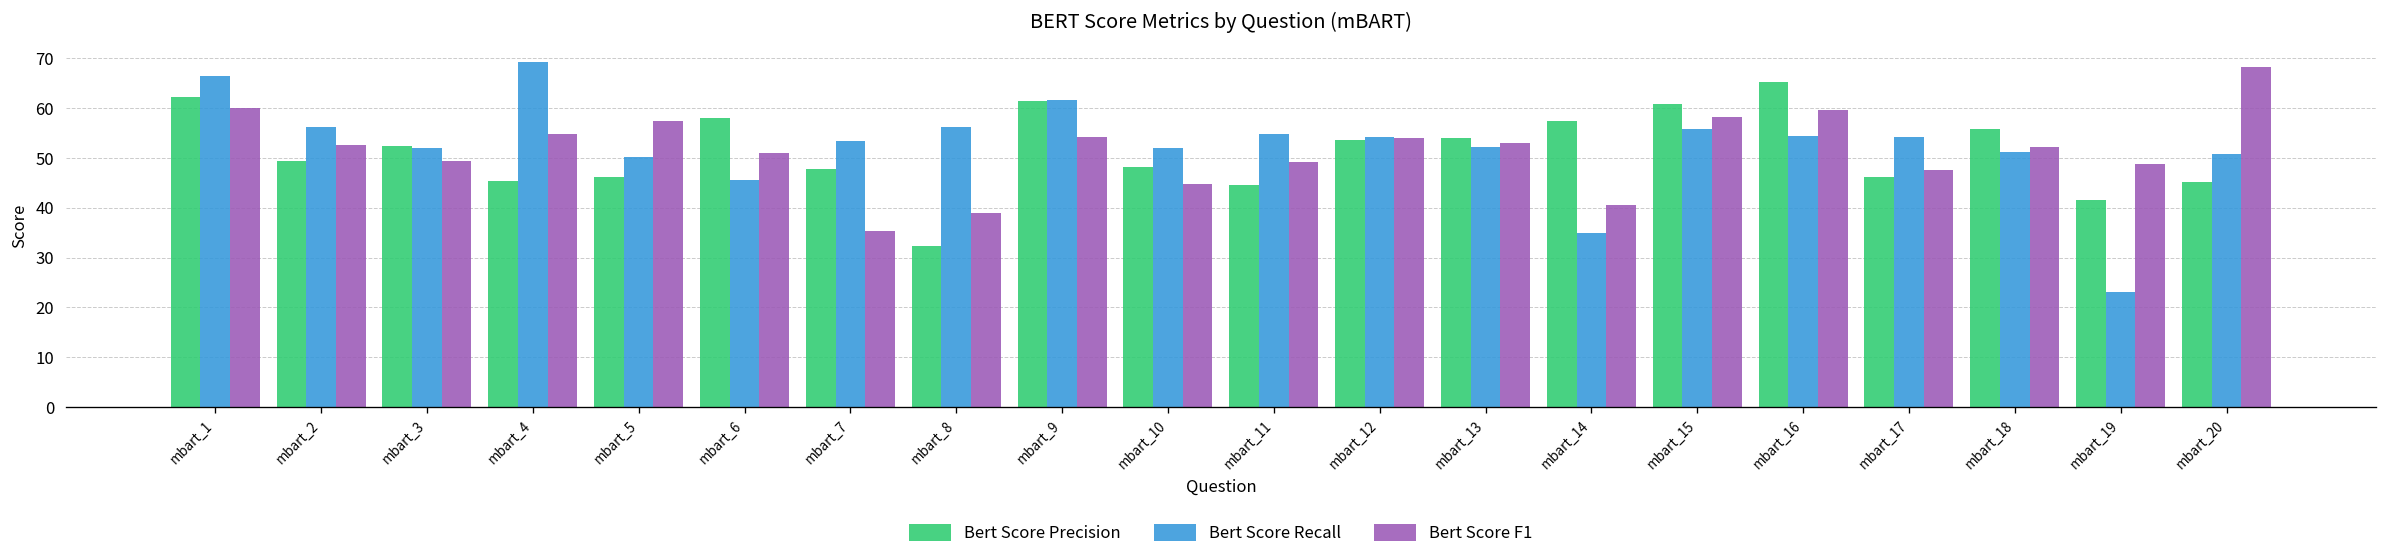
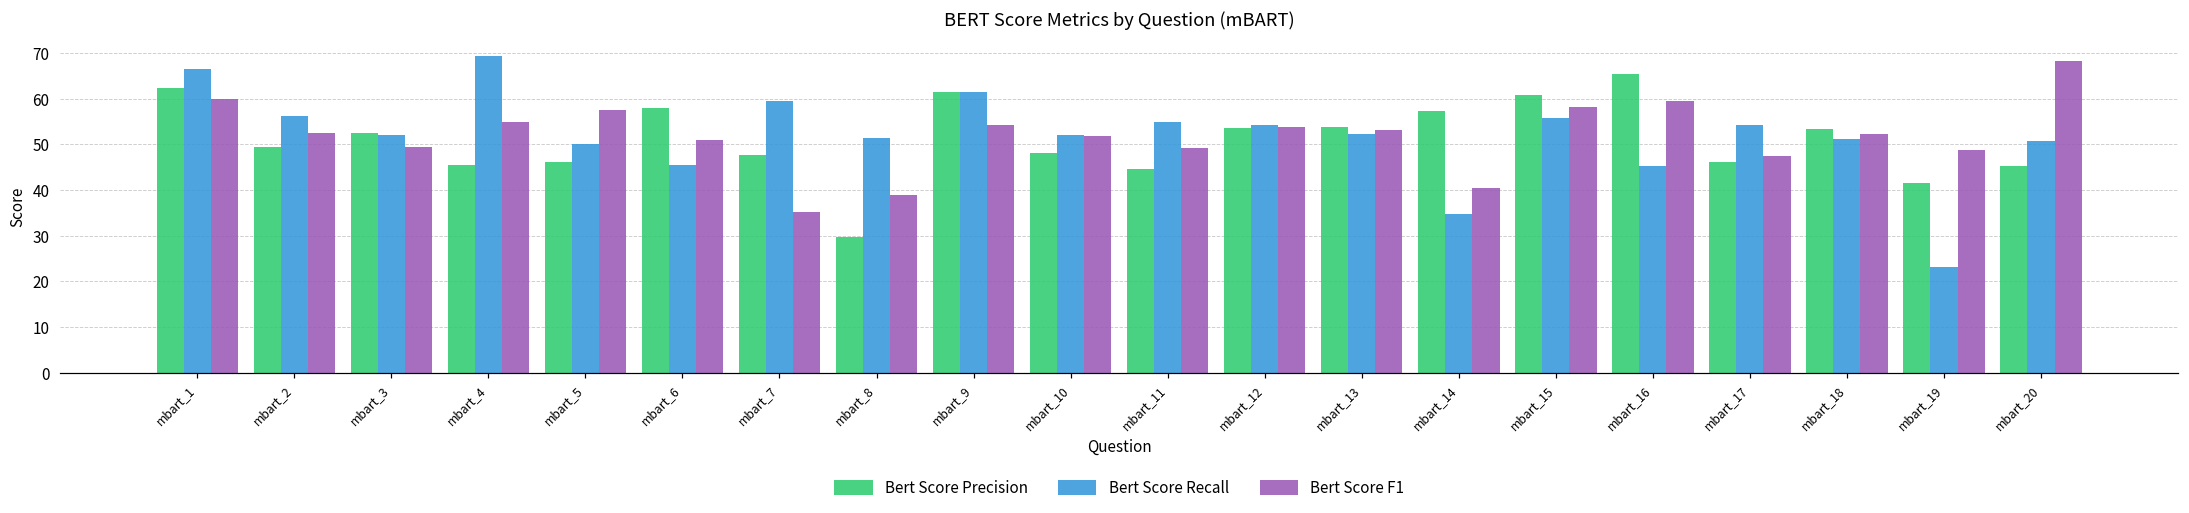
Bert Score Recall, mbart_7: 53 -> 59
Bert Score Precision, mbart_8: 32 -> 30
Bert Score Recall, mbart_8: 56 -> 52
Bert Score F1, mbart_10: 45 -> 52
Bert Score Recall, mbart_16: 54 -> 45
Bert Score Precision, mbart_18: 56 -> 53
